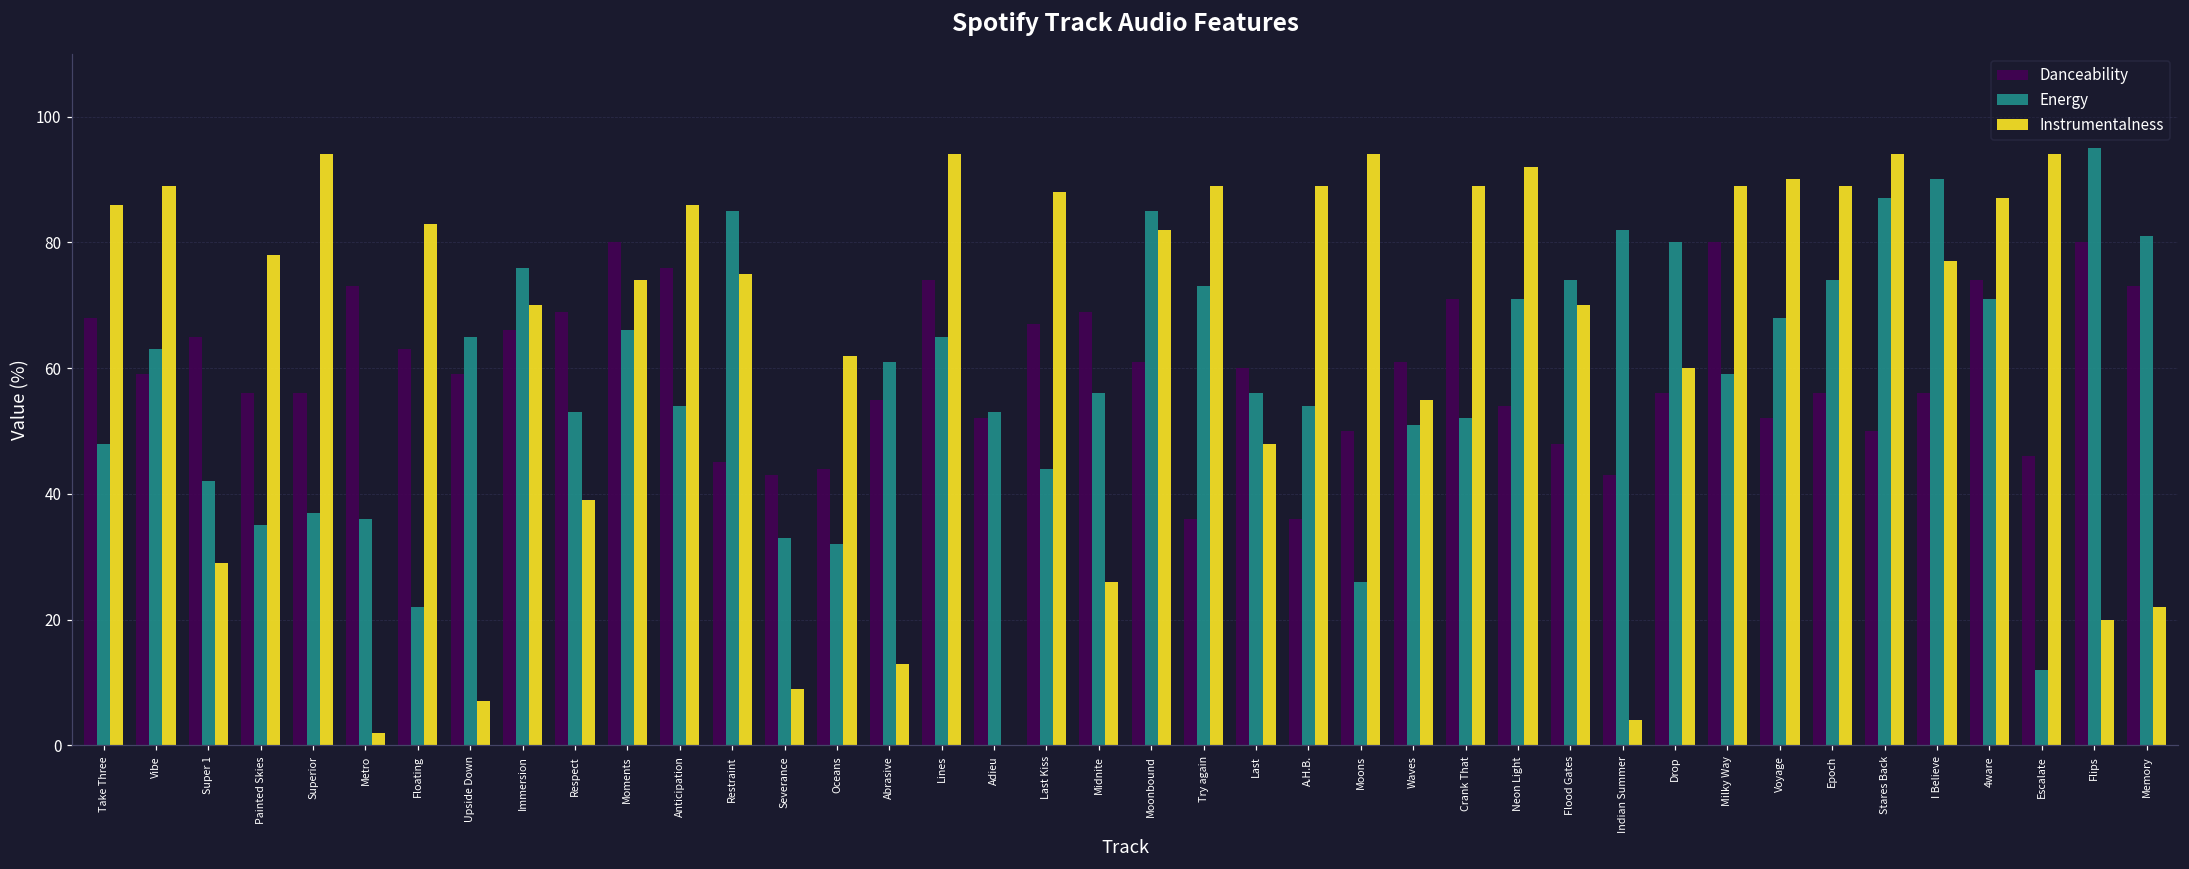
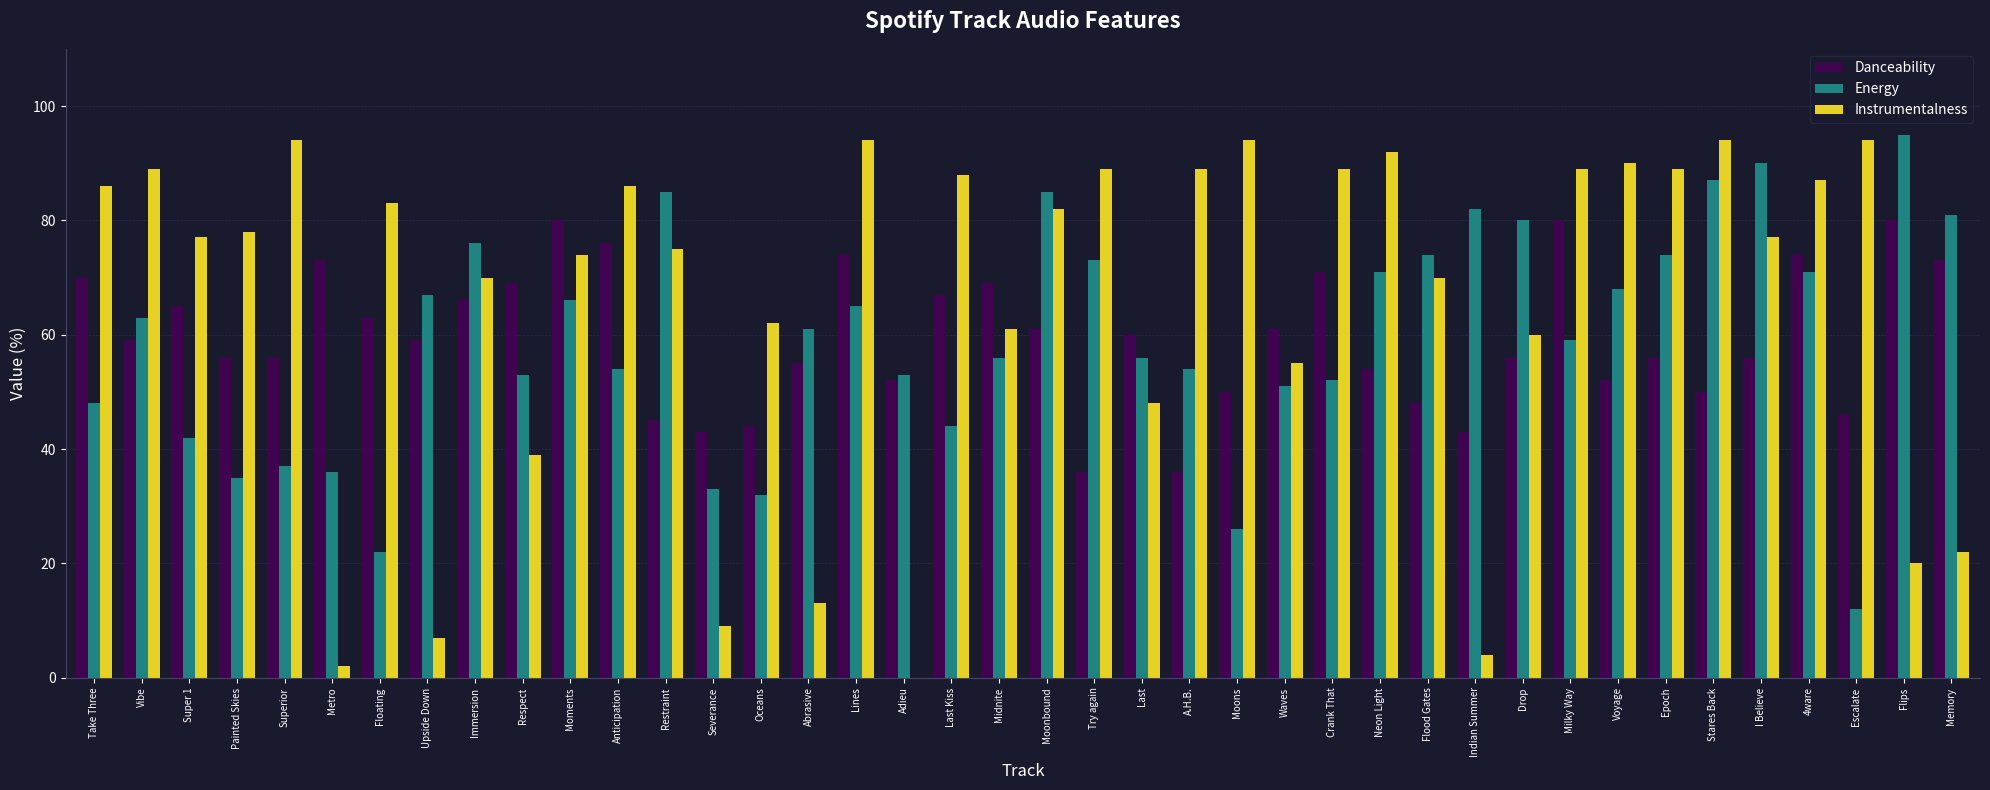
Danceability, Take Three: 68 -> 70
Instrumentalness, Super 1: 29 -> 77
Energy, Upside Down: 65 -> 67
Instrumentalness, Midnite: 26 -> 61
